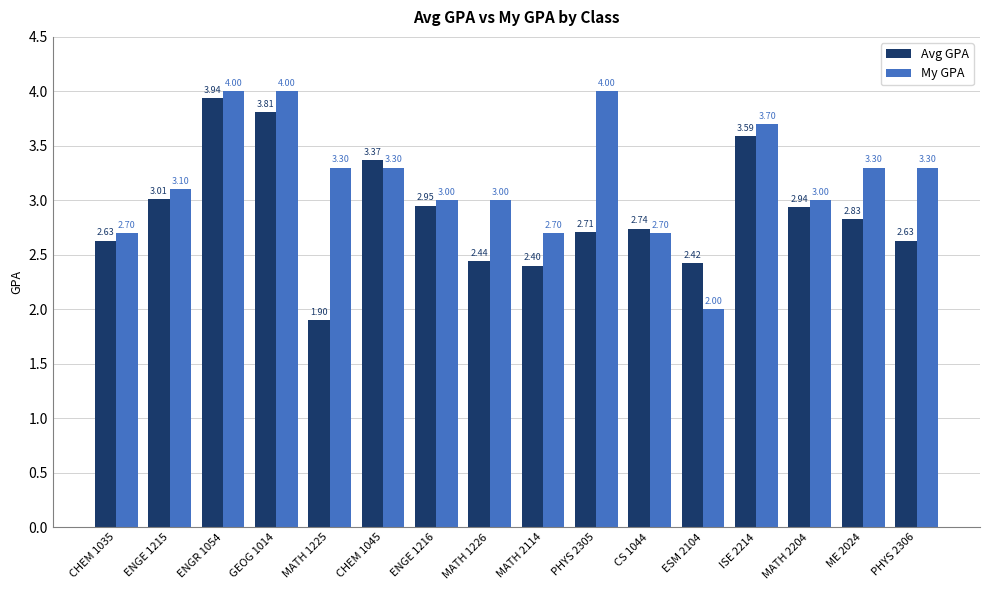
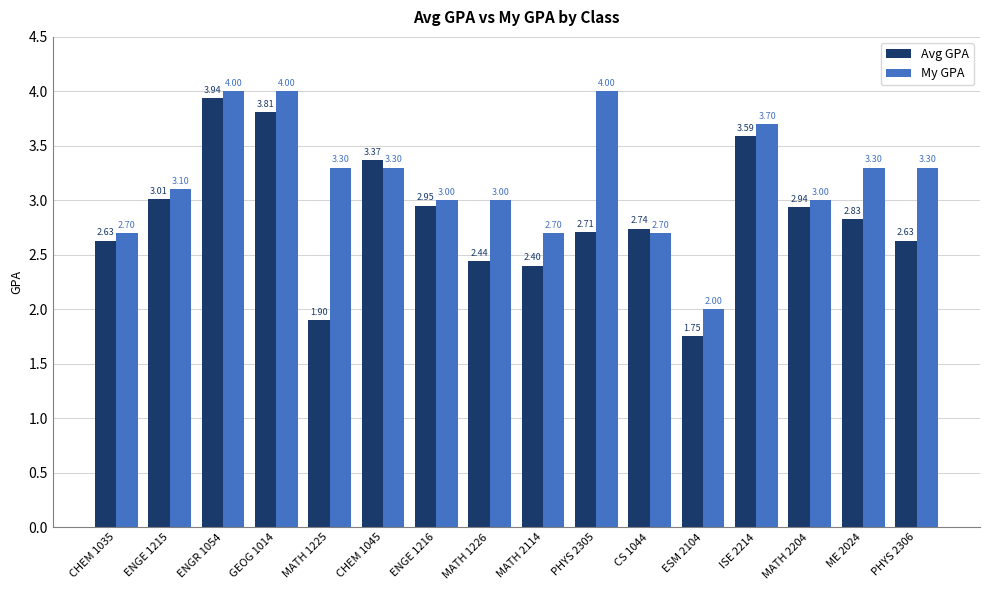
Avg GPA, ESM 2104: 2.42 -> 1.75
